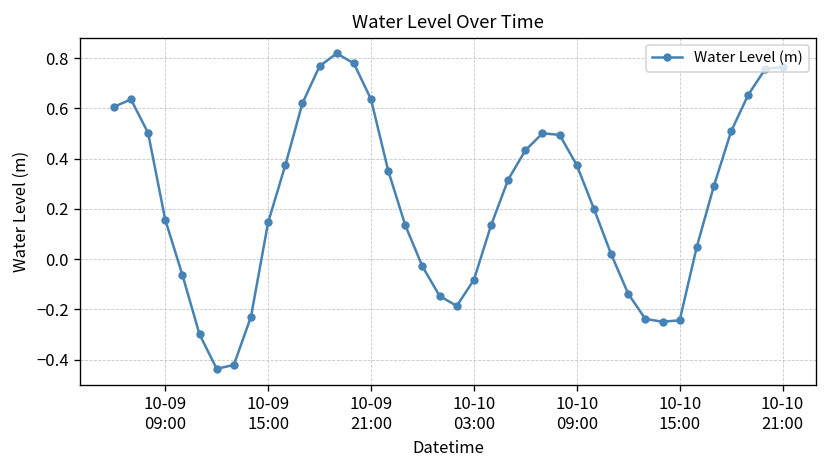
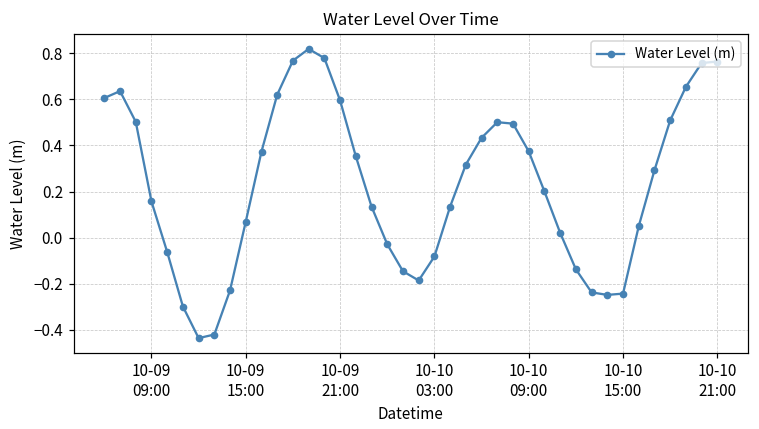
10-09 15:00: 0.15 -> 0.07
10-09 21:00: 0.64 -> 0.60
